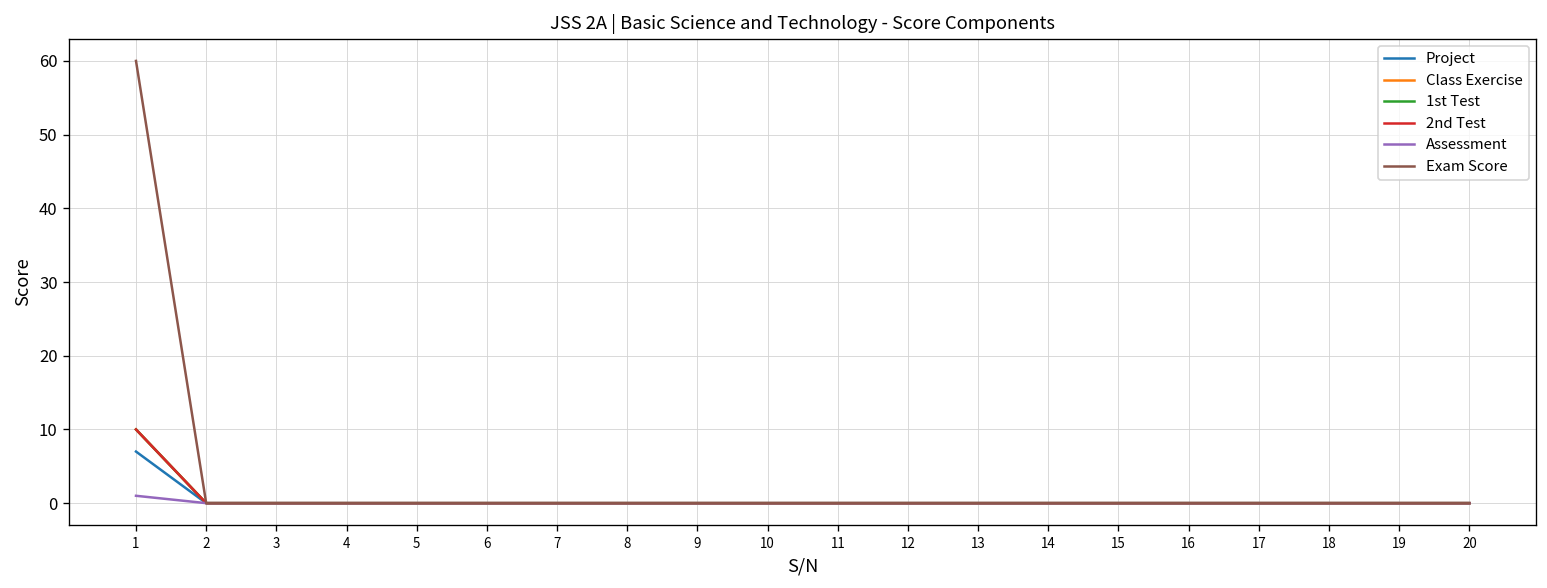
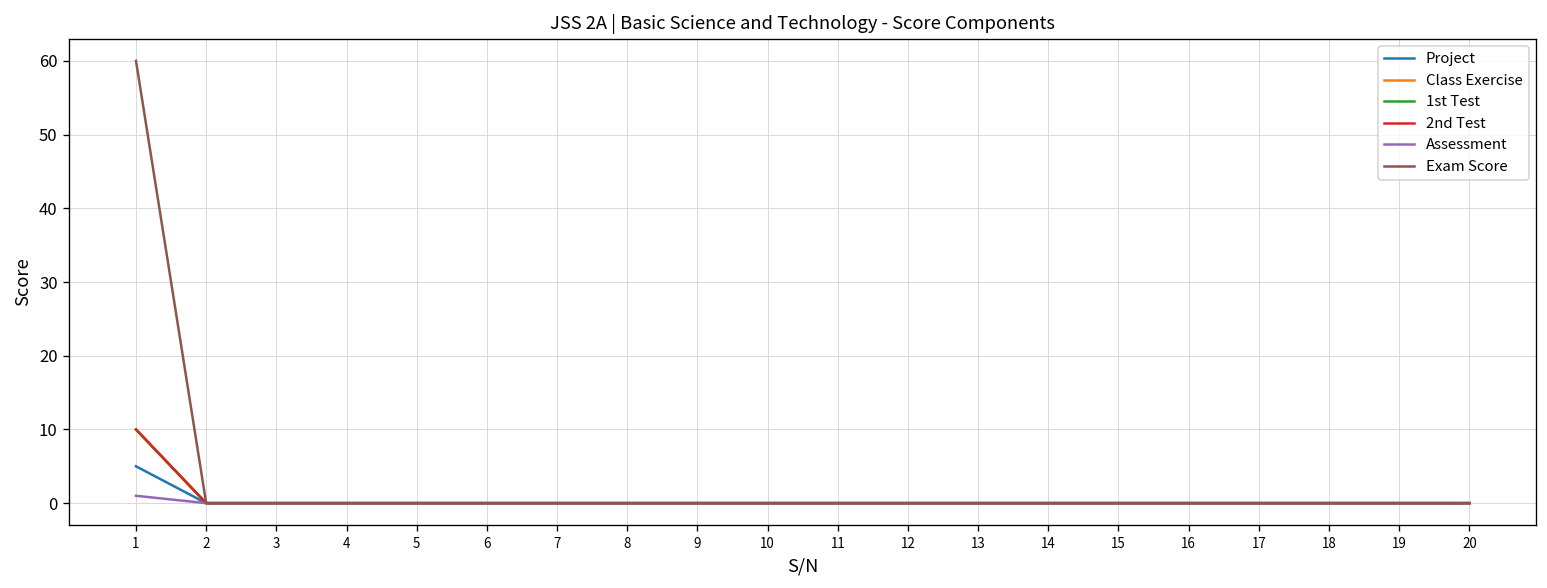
Project, 1: 7 -> 5
